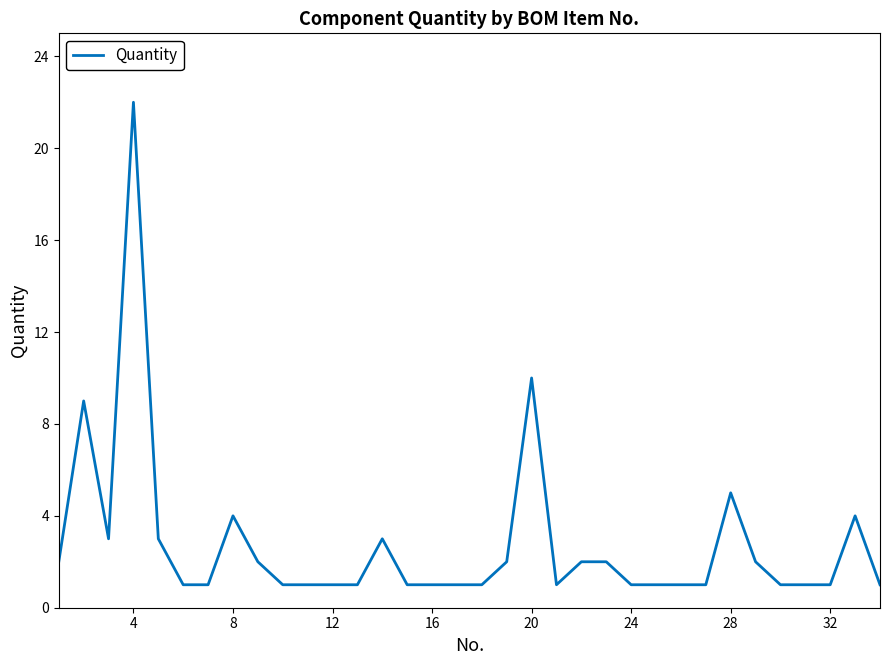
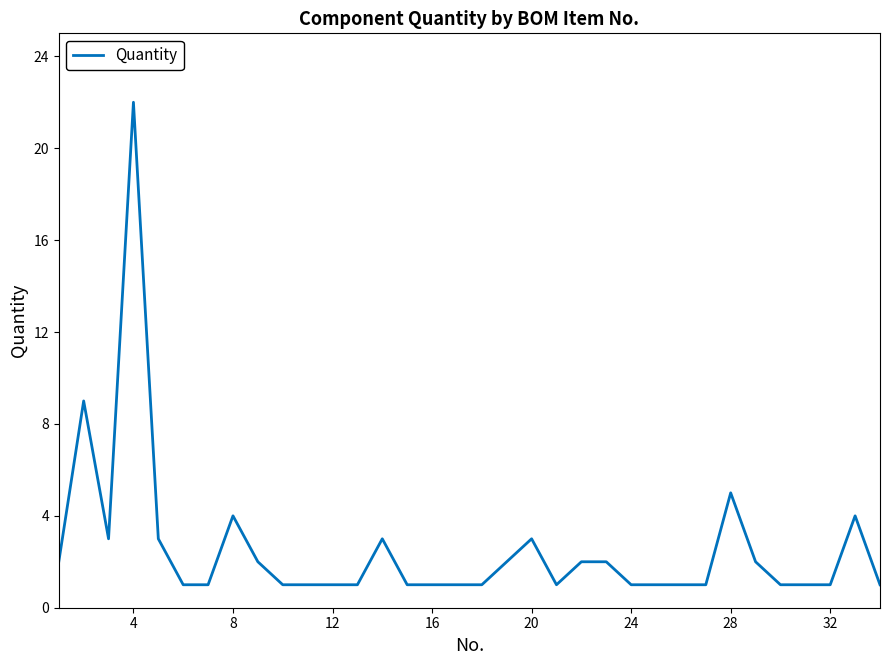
20: 10 -> 3
